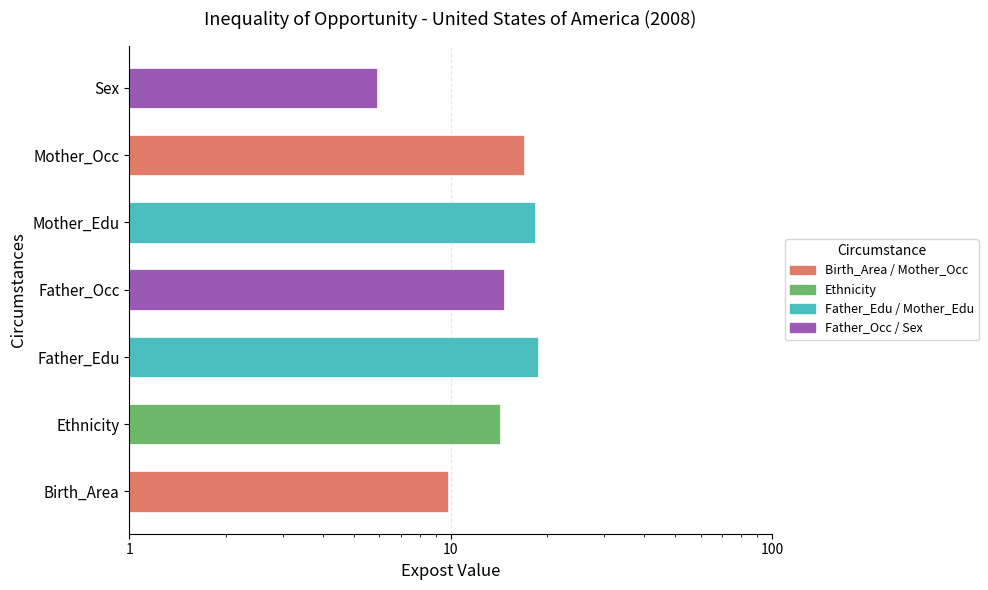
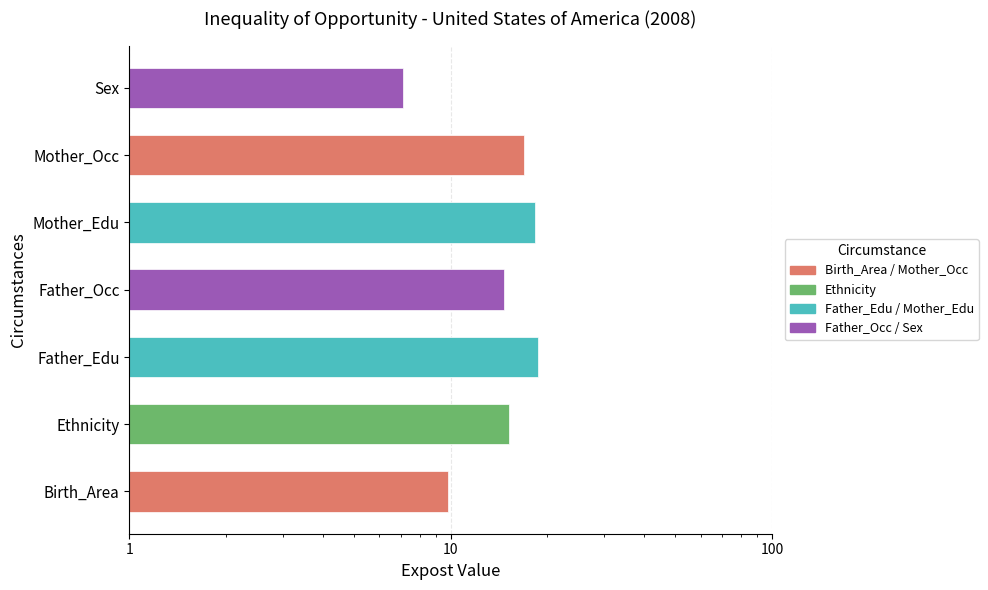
Sex: 5.9 -> 7.1
Ethnicity: 14 -> 15
